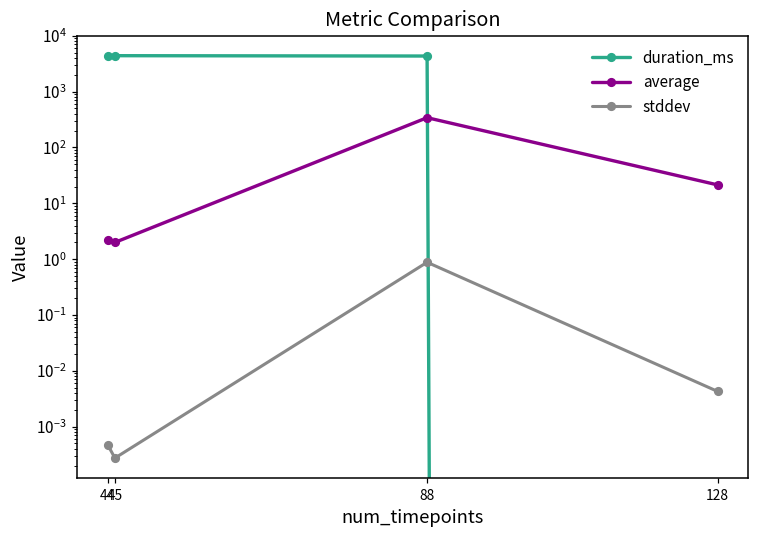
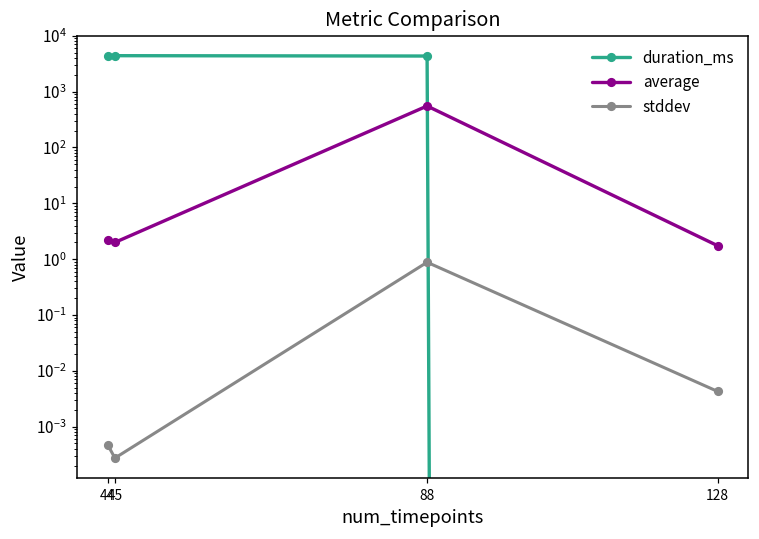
average, 88: 300 -> 600
average, 128: 21 -> 1.7
